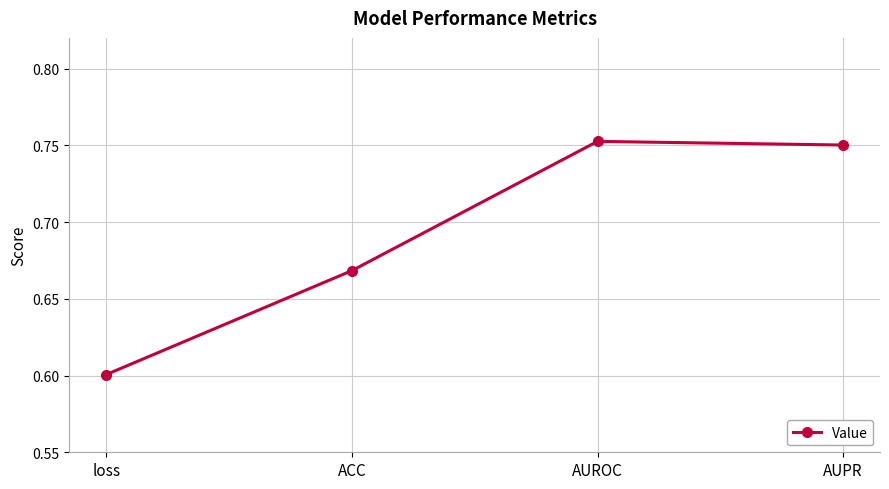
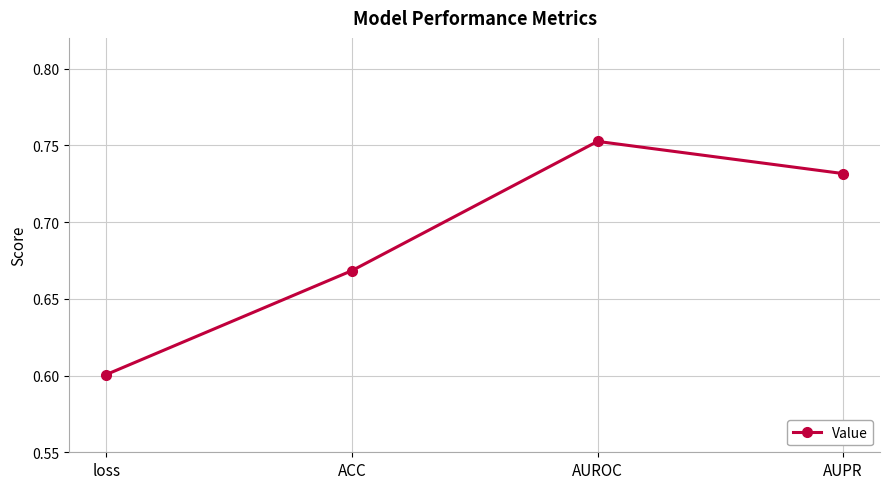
AUPR: 0.750 -> 0.732
